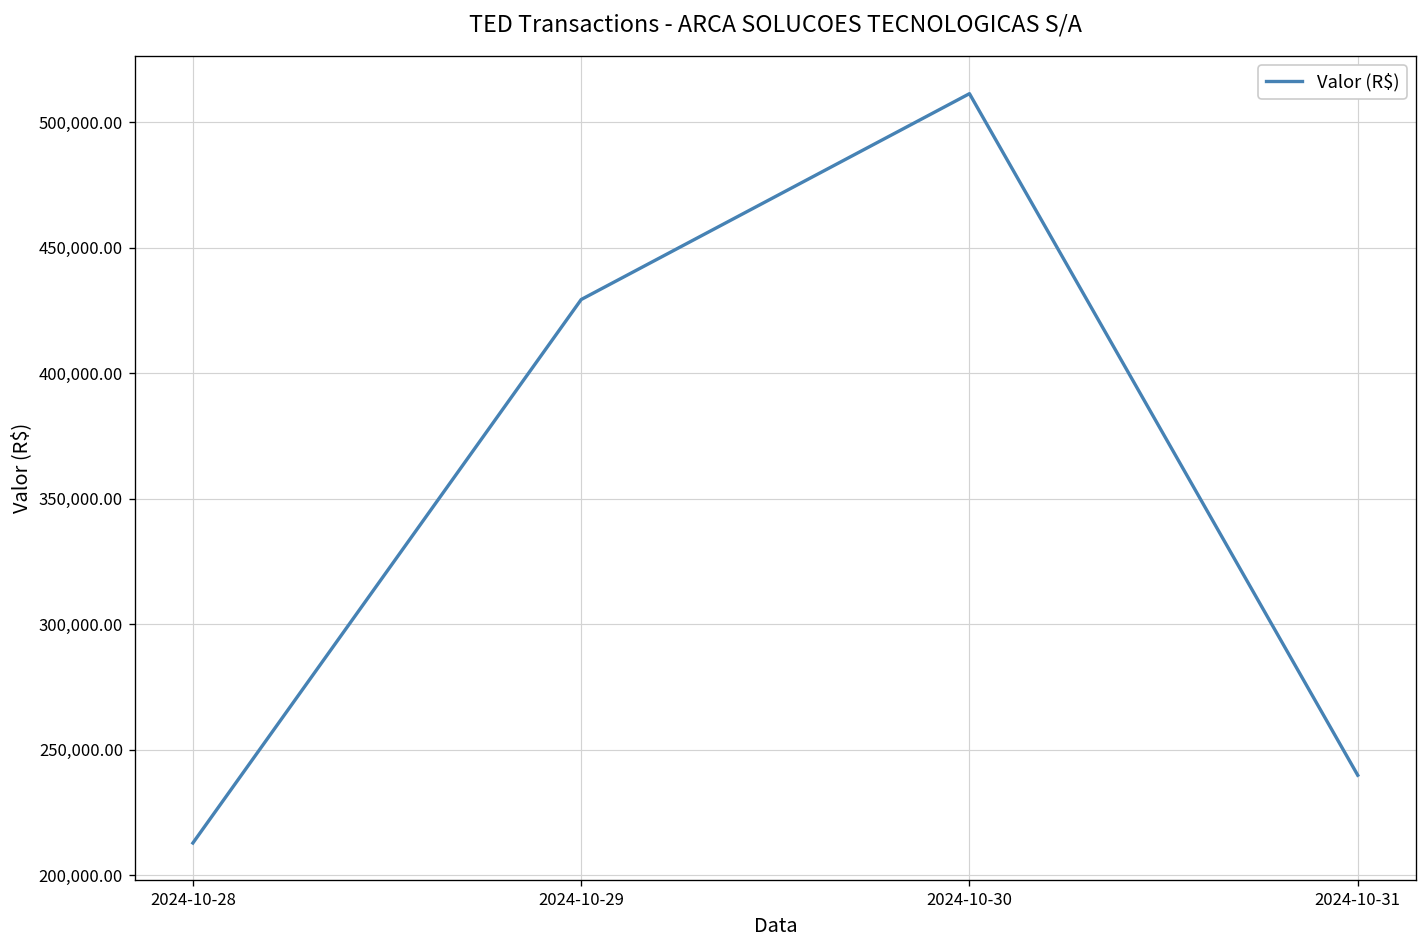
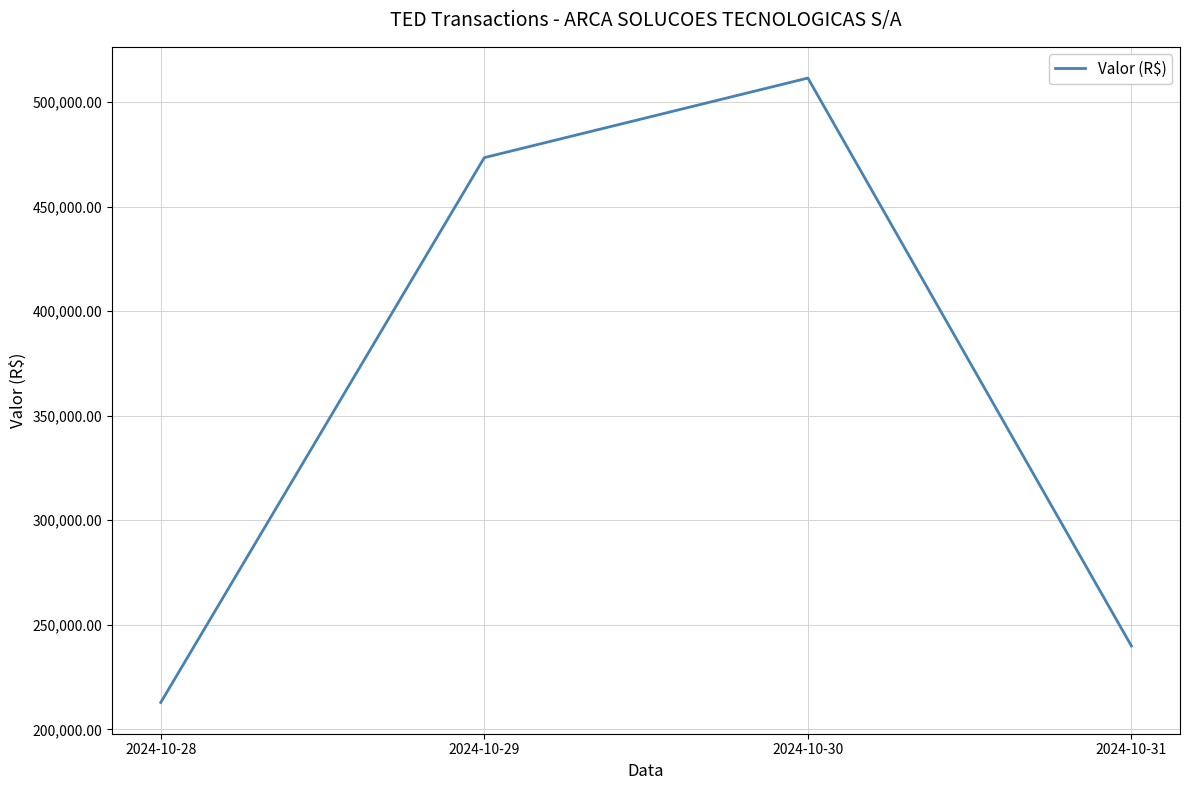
2024-10-29: 429,000 -> 473,000
